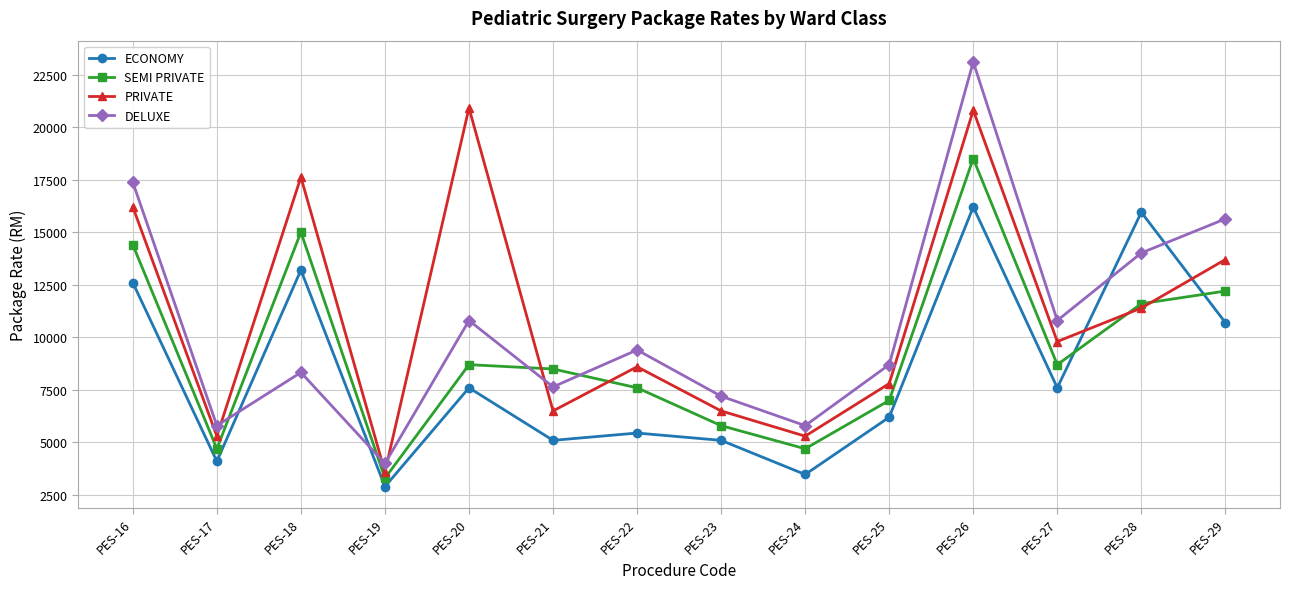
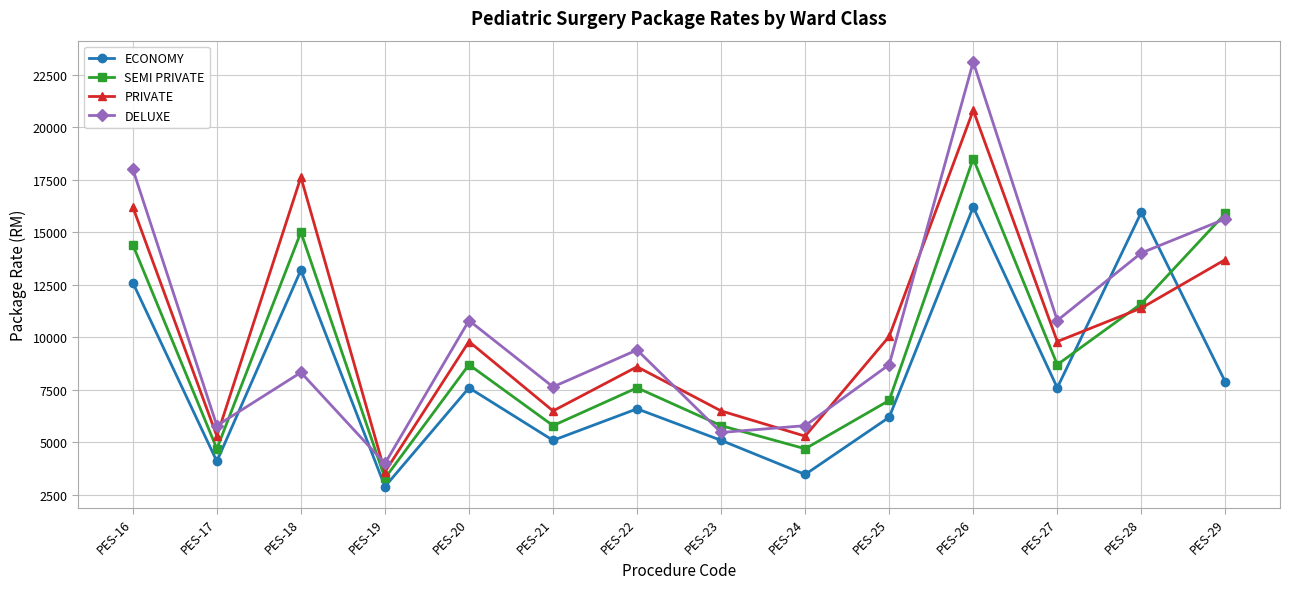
DELUXE, PES-16: 17400 -> 18000
PRIVATE, PES-20: 20900 -> 9800
SEMI PRIVATE, PES-21: 8500 -> 5800
ECONOMY, PES-22: 5400 -> 6600
DELUXE, PES-23: 7200 -> 5500
PRIVATE, PES-25: 7800 -> 10000
ECONOMY, PES-29: 10700 -> 7900
SEMI PRIVATE, PES-29: 12200 -> 15900
